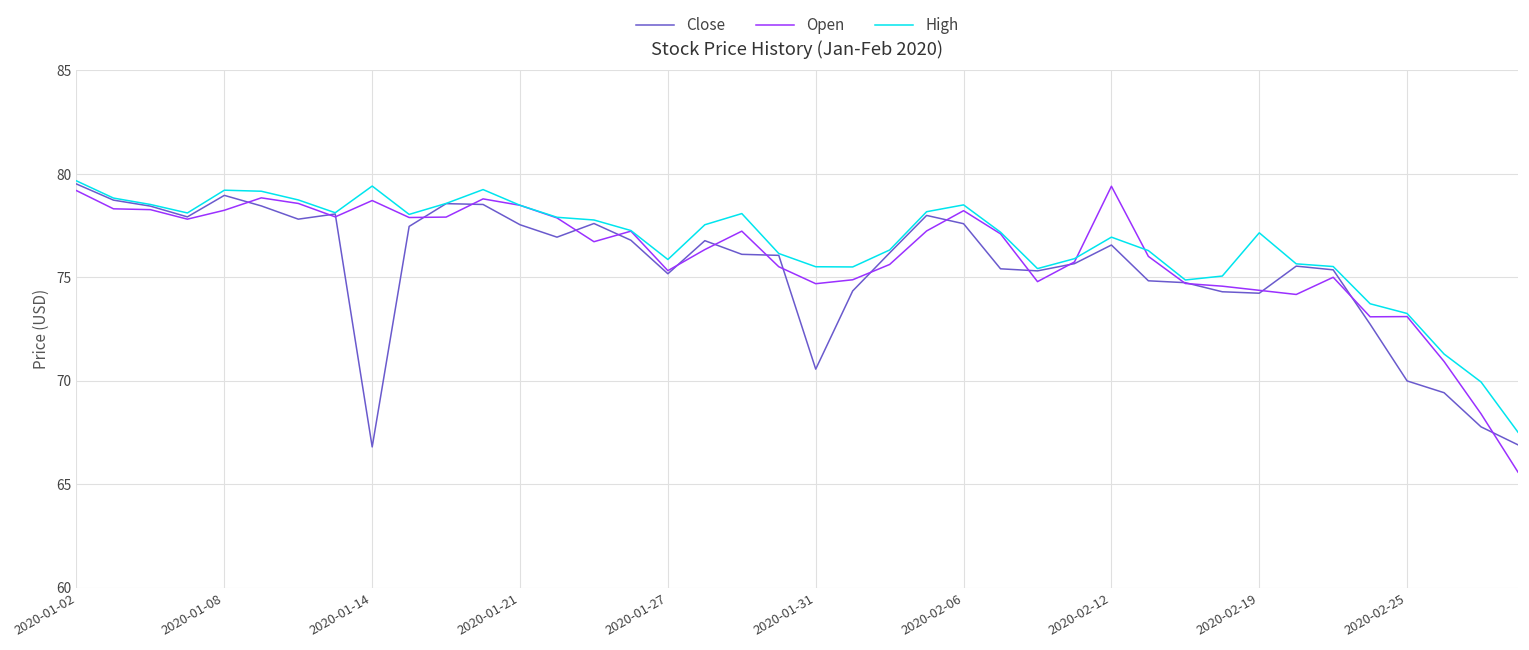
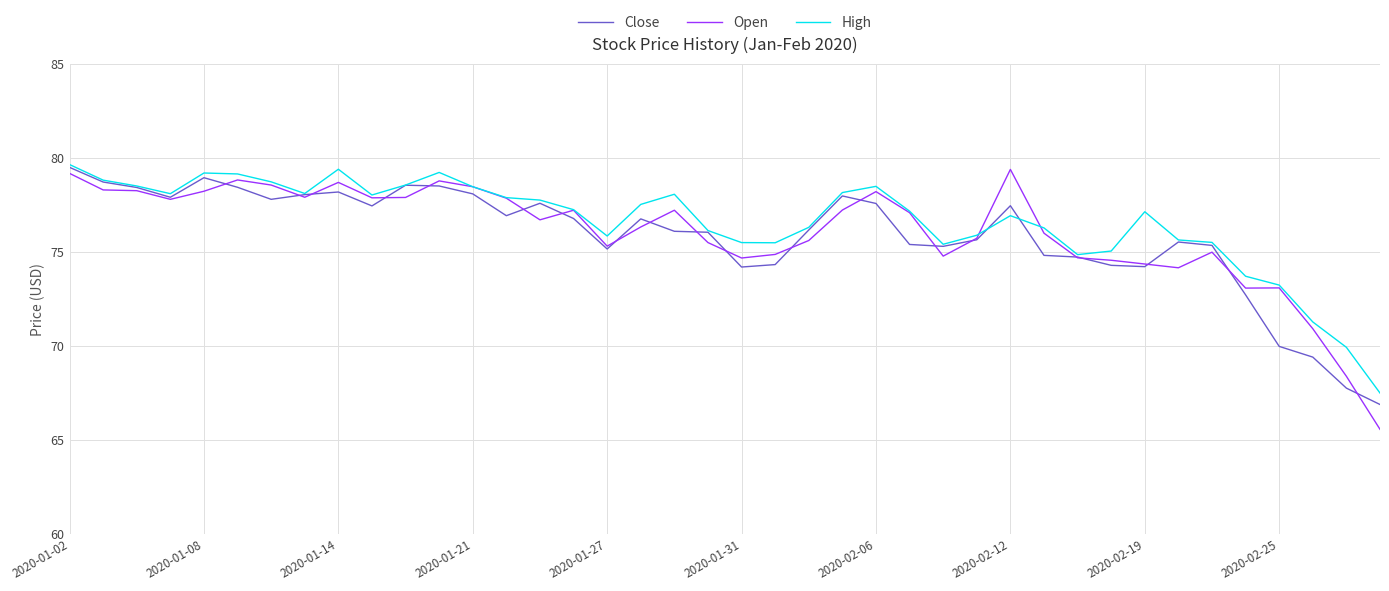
Close, 2020-01-14: 66.8 -> 78.2
Close, 2020-01-21: 77.5 -> 78.1
Close, 2020-01-31: 70.6 -> 74.2
Close, 2020-02-12: 76.6 -> 77.5
